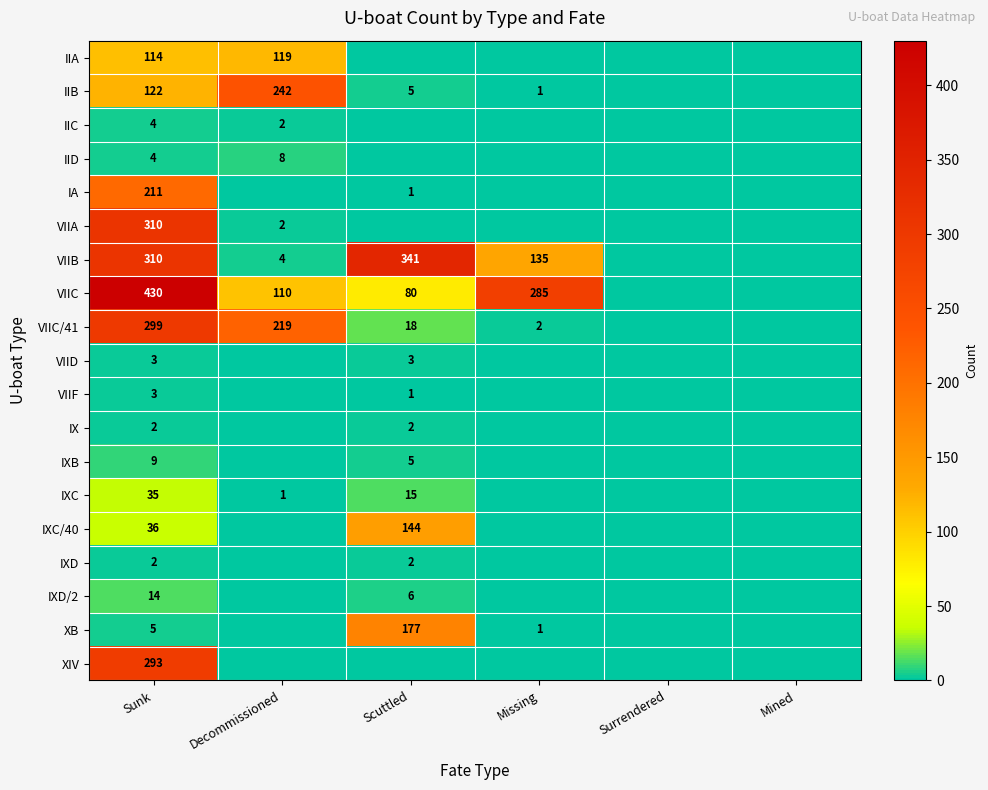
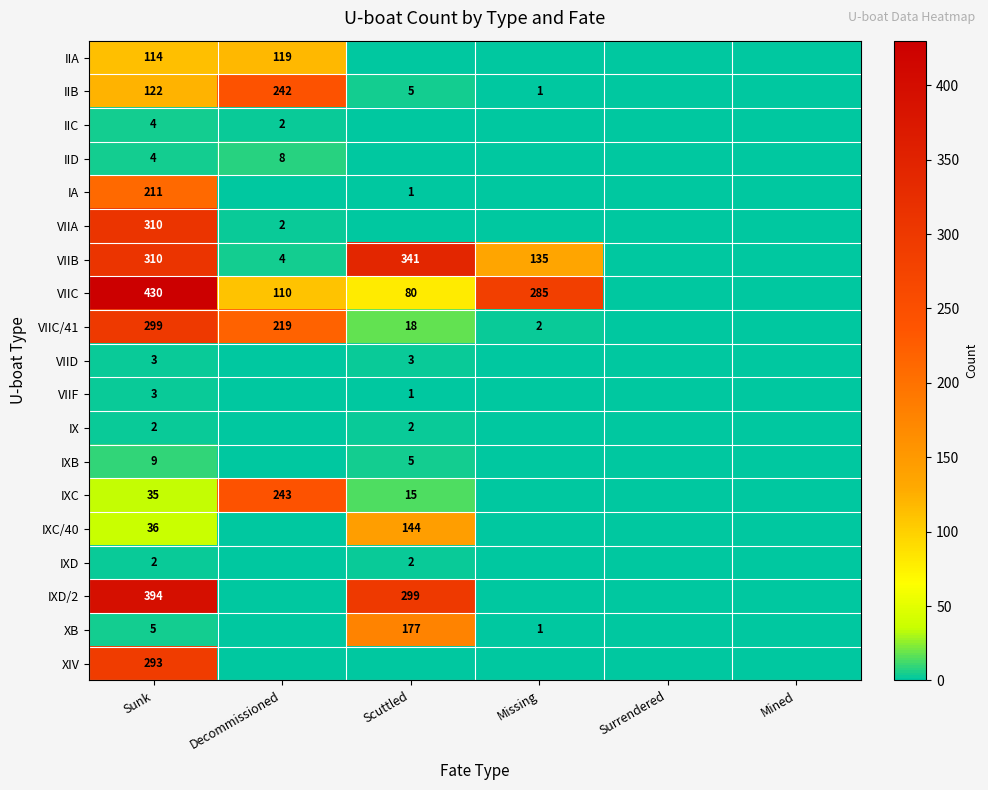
IXC, Decommissioned: 1 -> 243
IXD/2, Sunk: 14 -> 394
IXD/2, Scuttled: 6 -> 299
